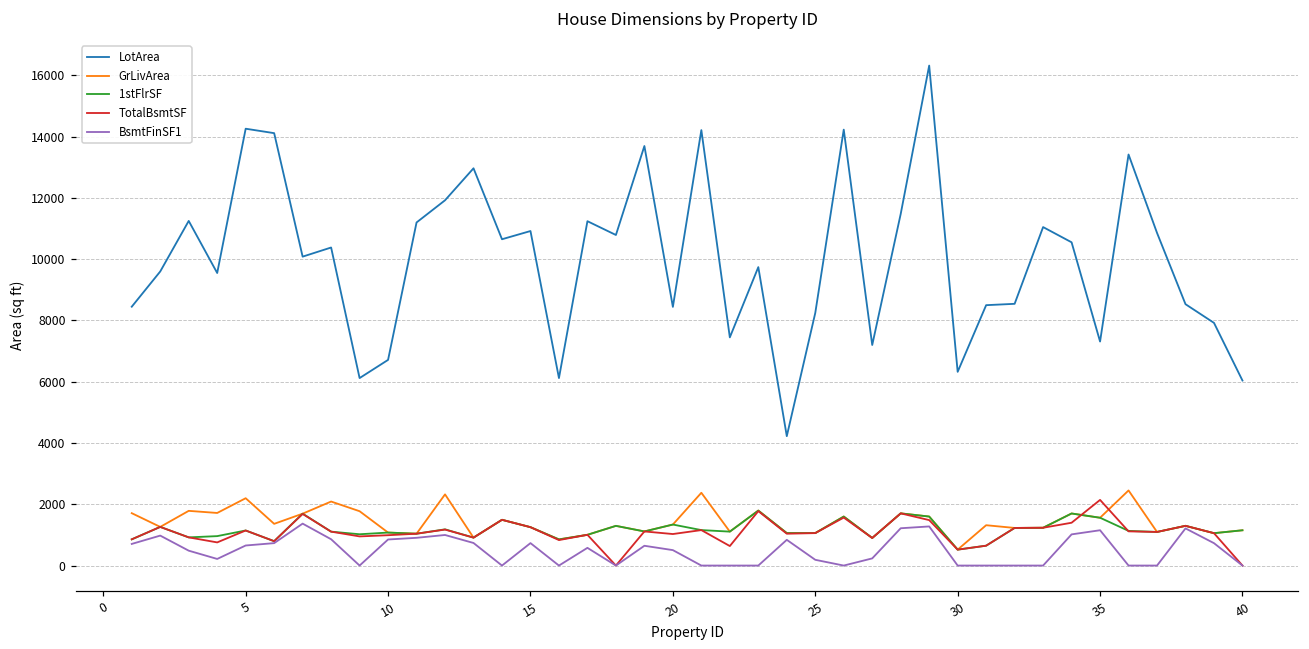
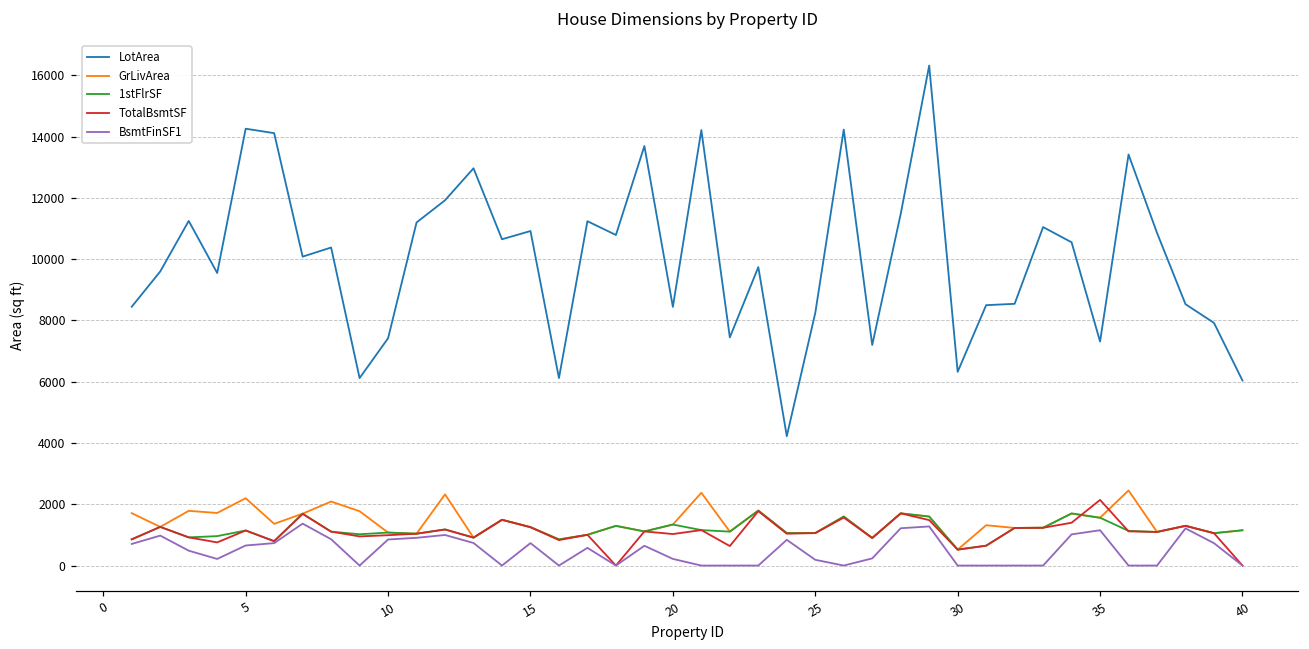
LotArea, 10: 6700 -> 7400
BsmtFinSF1, 20: 500 -> 200
